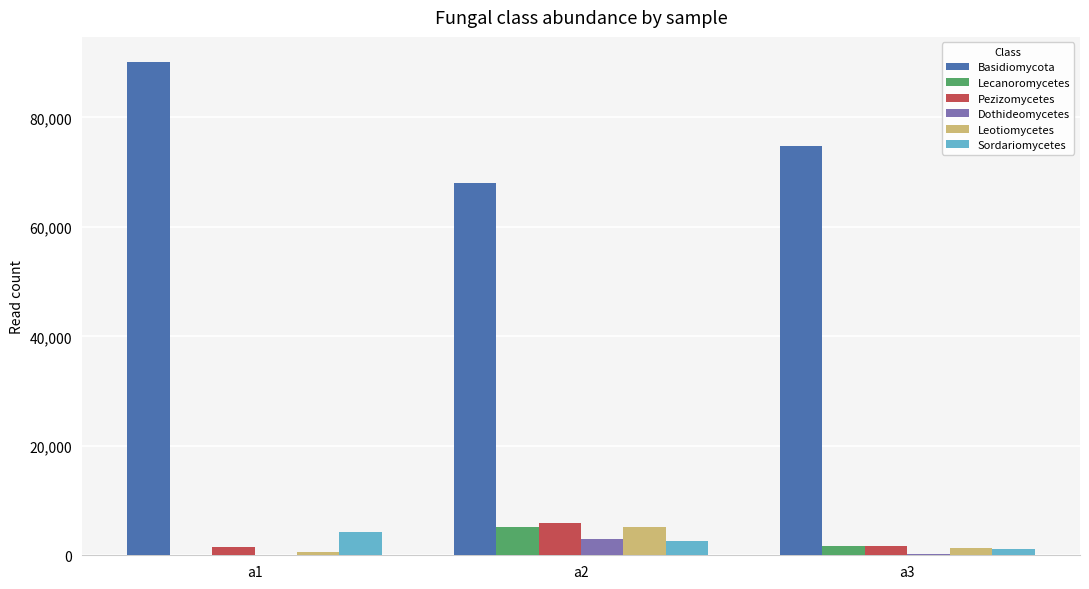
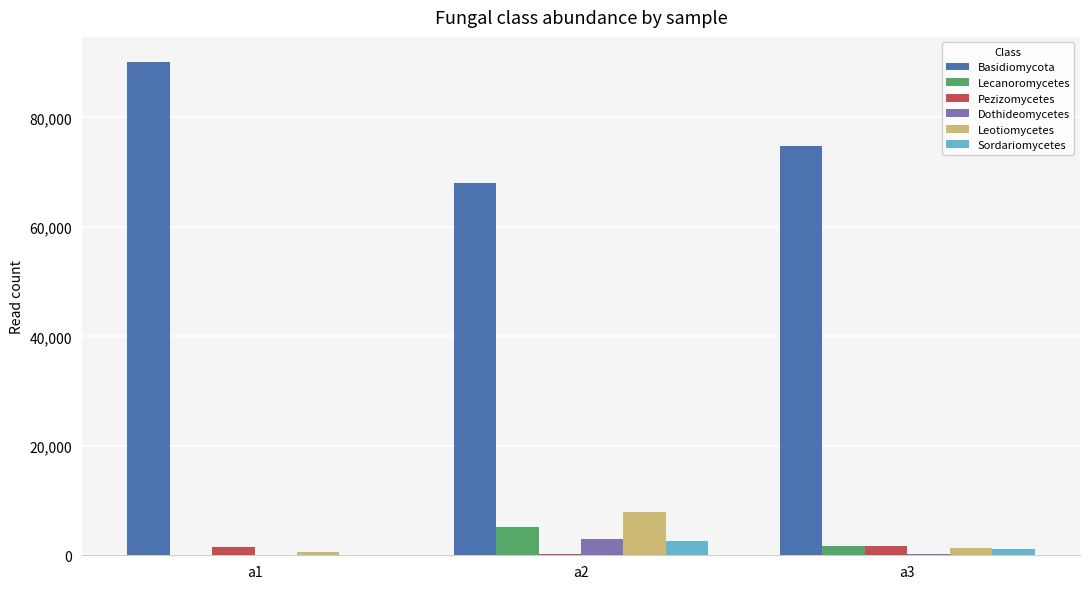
Sordariomycetes, a1: 4,000 -> 0
Pezizomycetes, a2: 6,000 -> 0
Leotiomycetes, a2: 5,000 -> 8,000
